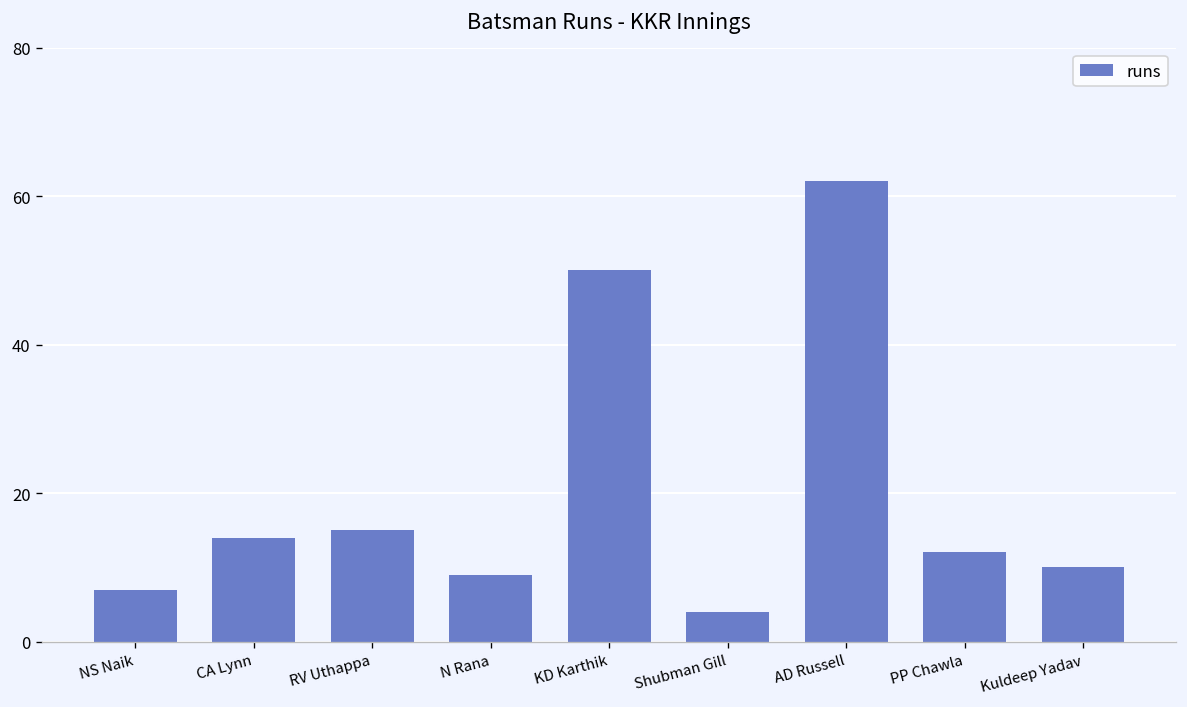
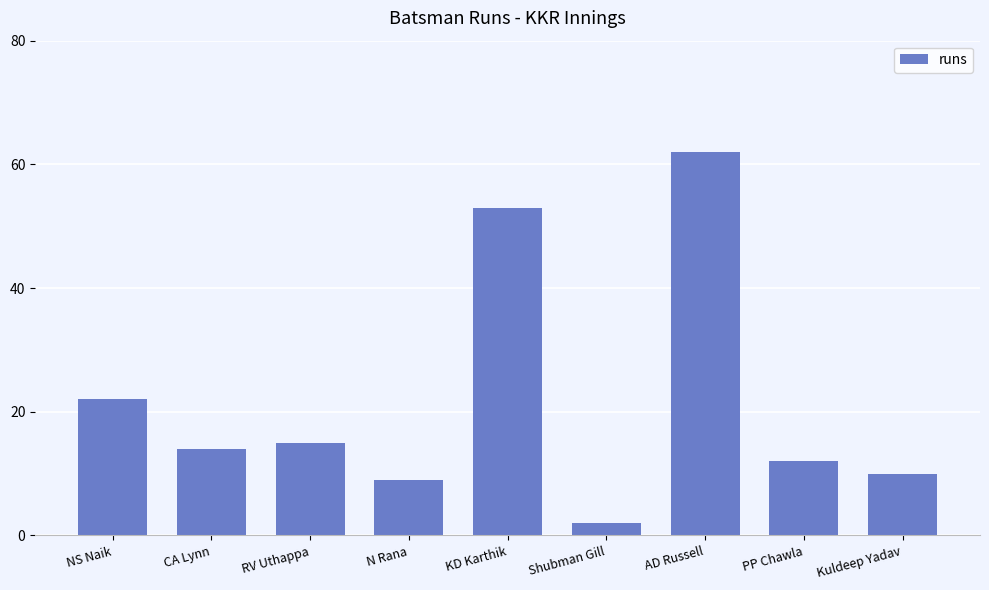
NS Naik: 7 -> 22
KD Karthik: 50 -> 53
Shubman Gill: 4 -> 2
